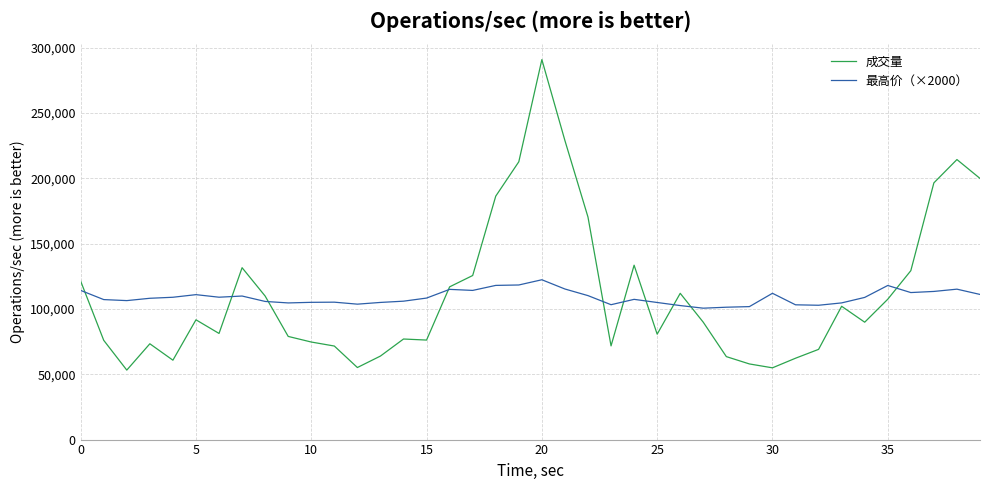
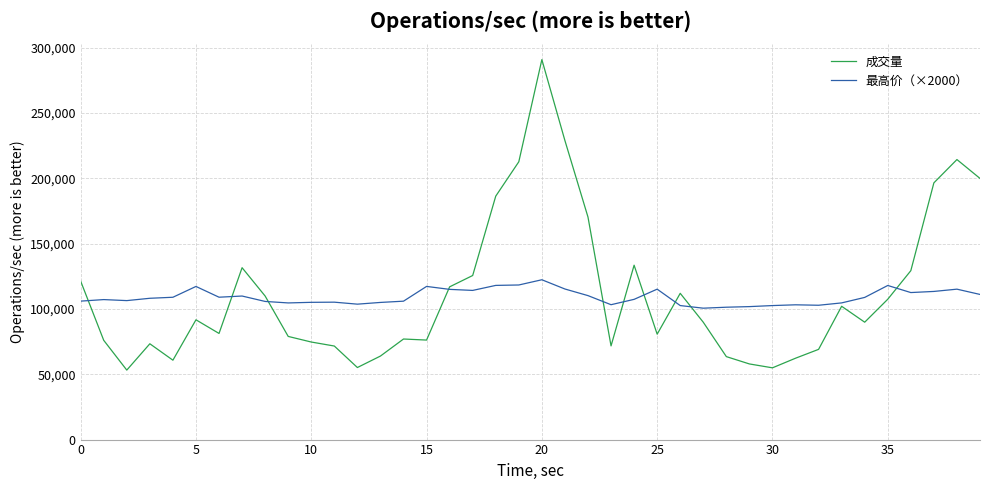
最高价（×2000）, 0: 114,000 -> 106,000
最高价（×2000）, 5: 111,000 -> 117,000
最高价（×2000）, 15: 108,000 -> 117,000
最高价（×2000）, 25: 105,000 -> 115,000
最高价（×2000）, 30: 112,000 -> 103,000
